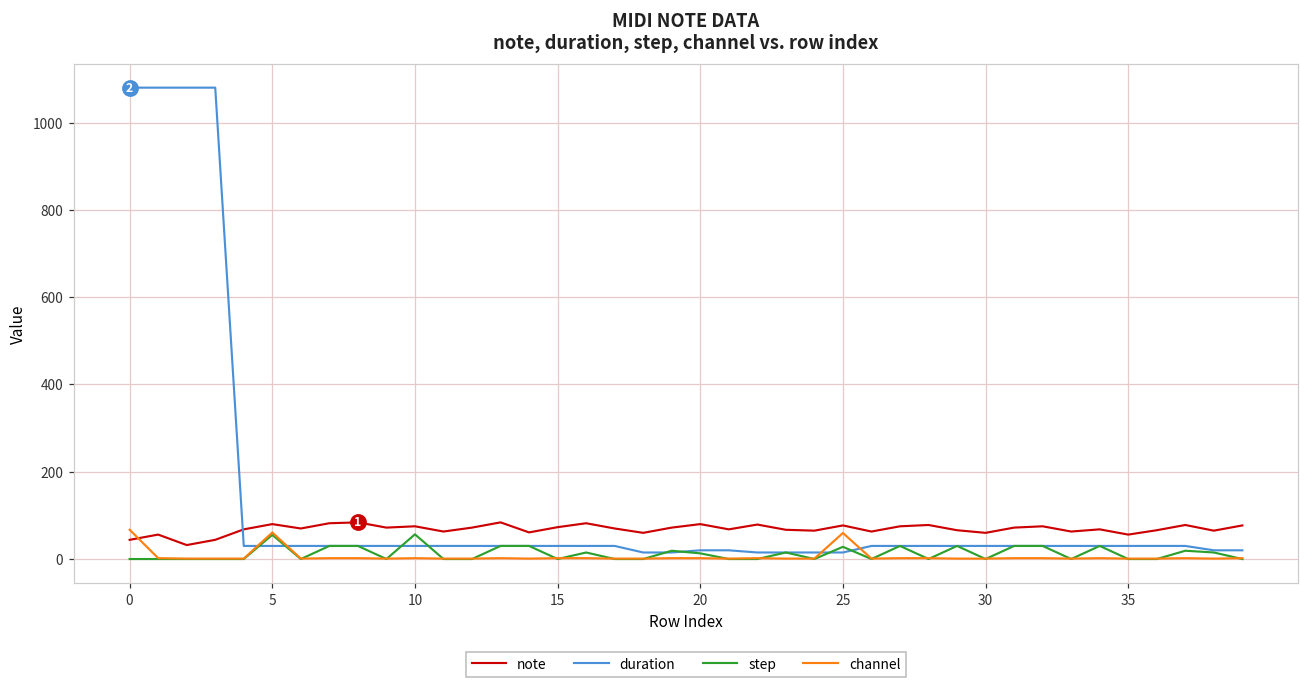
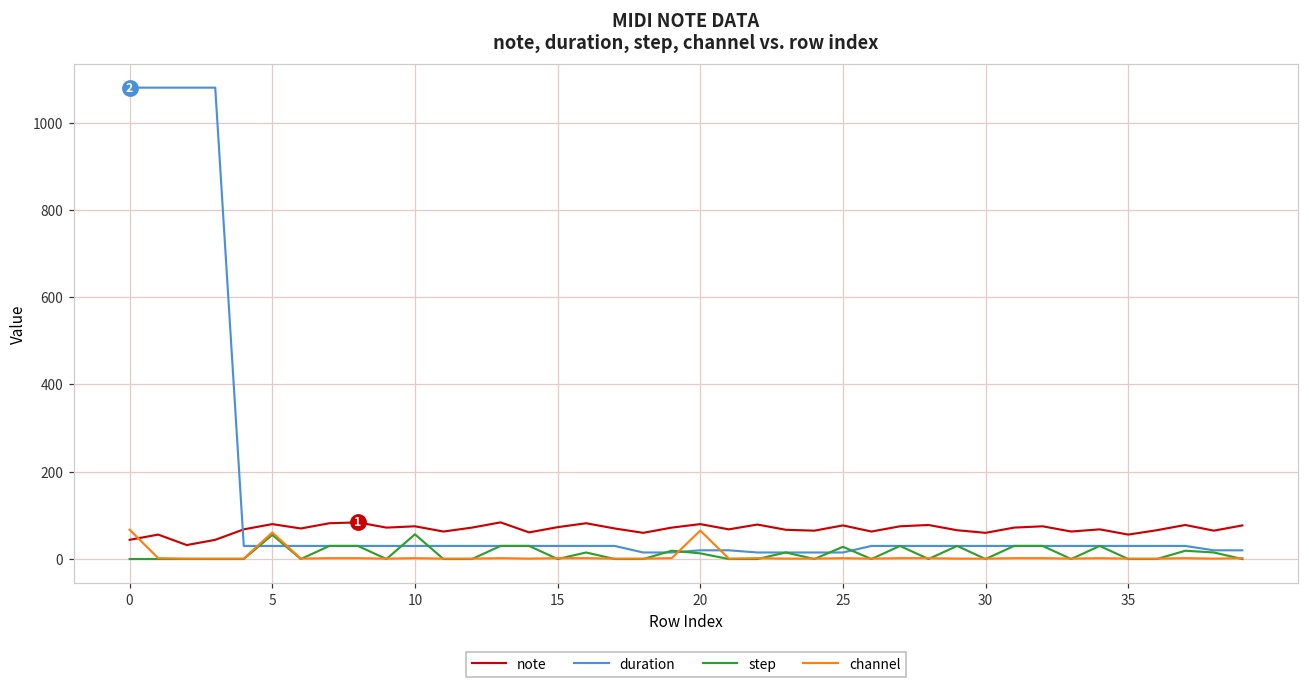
channel, 20: 0 -> 70
channel, 25: 60 -> 0
